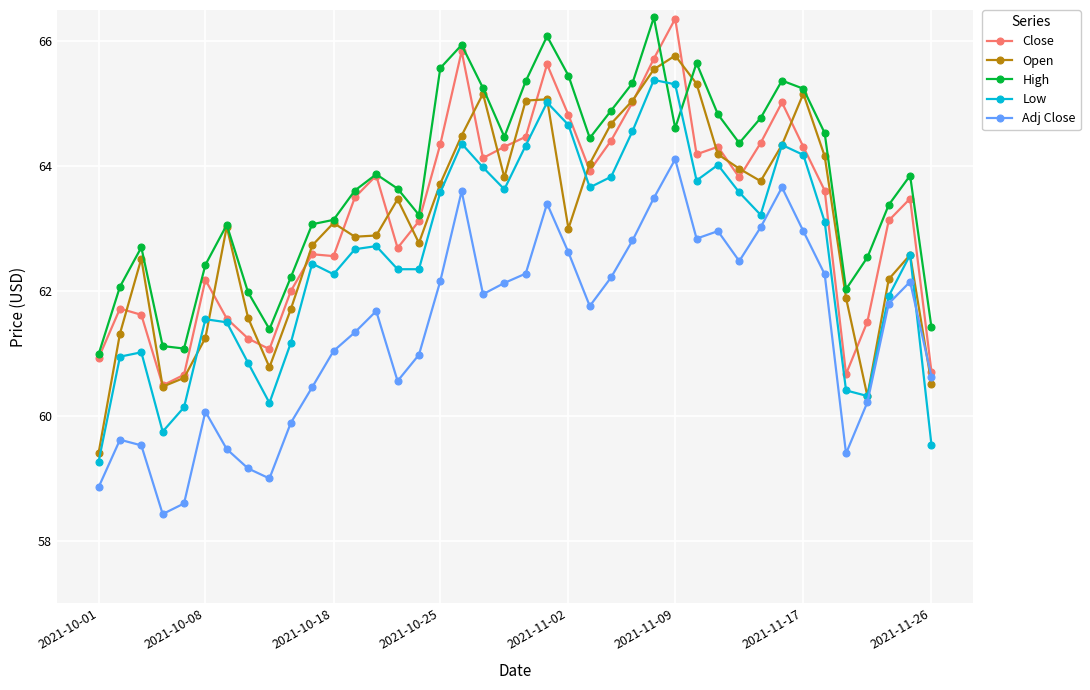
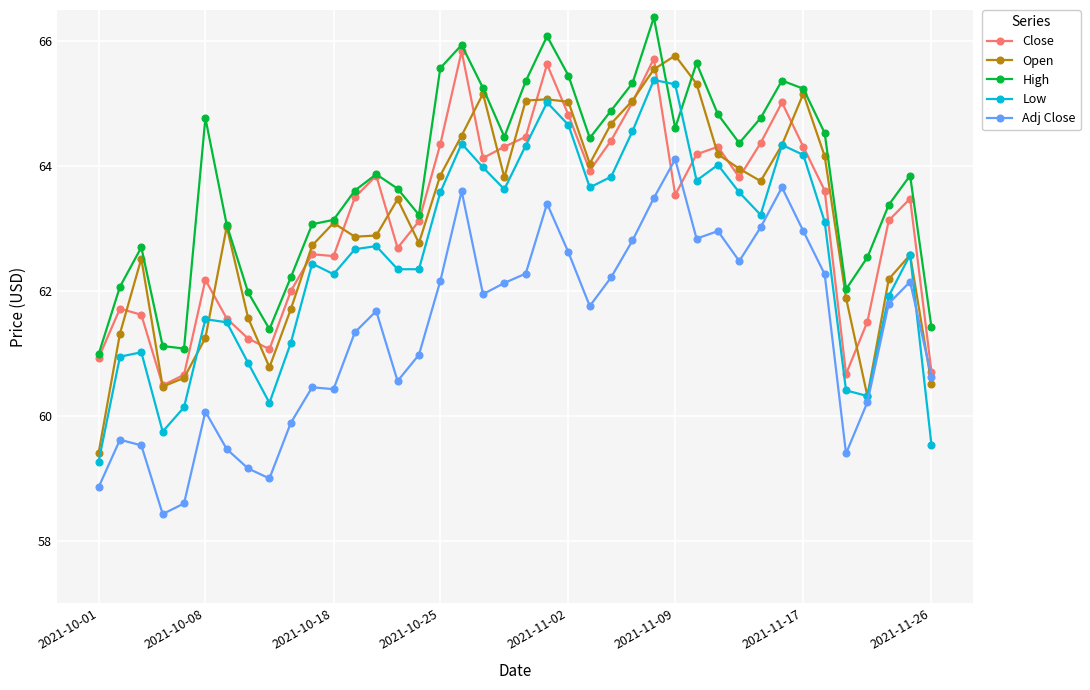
High, 2021-10-08: 62.4 -> 64.8
Adj Close, 2021-10-18: 61.0 -> 60.4
Open, 2021-10-25: 63.7 -> 63.9
Open, 2021-11-02: 63.0 -> 65.0
Close, 2021-11-09: 66.4 -> 63.5
